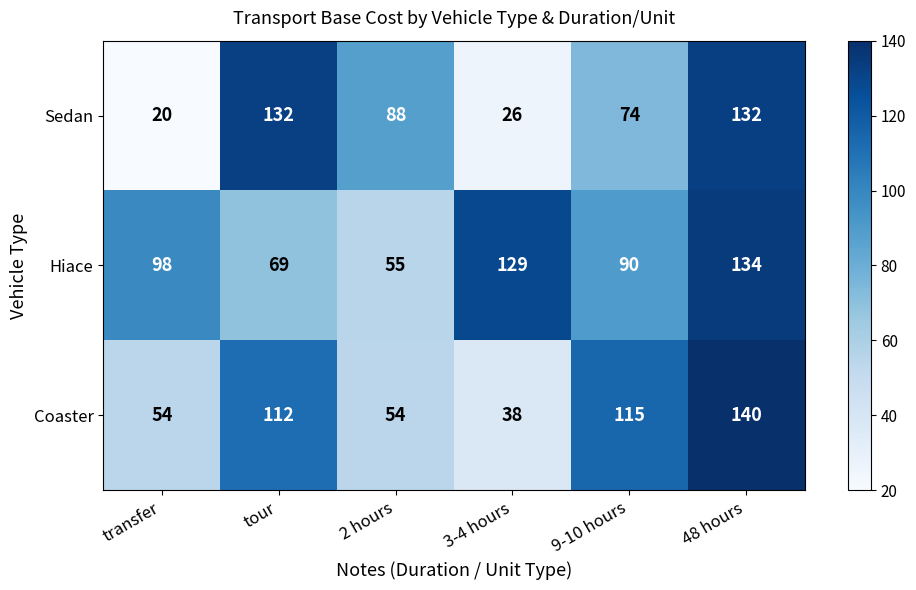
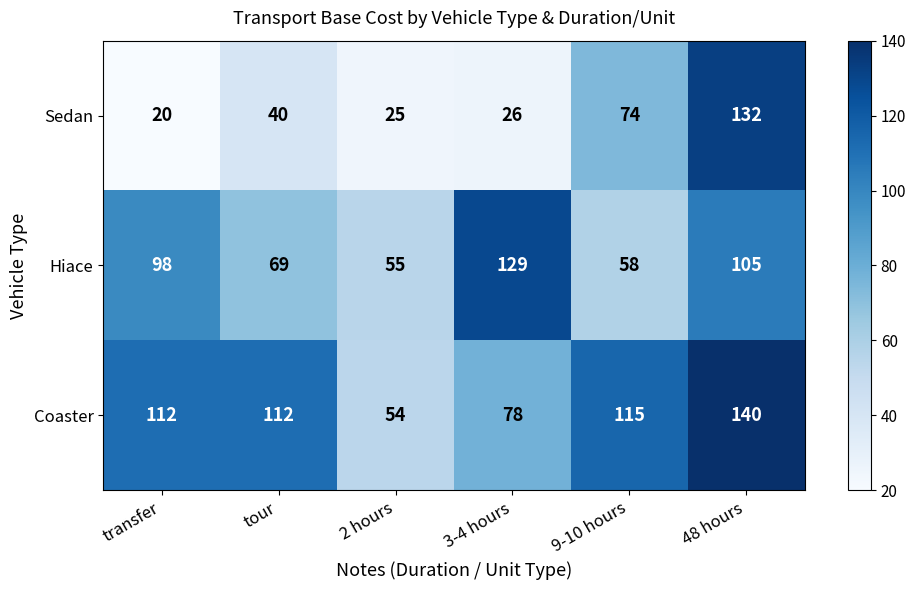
Sedan, tour: 132 -> 40
Sedan, 2 hours: 88 -> 25
Hiace, 9-10 hours: 90 -> 58
Hiace, 48 hours: 134 -> 105
Coaster, transfer: 54 -> 112
Coaster, 3-4 hours: 38 -> 78
